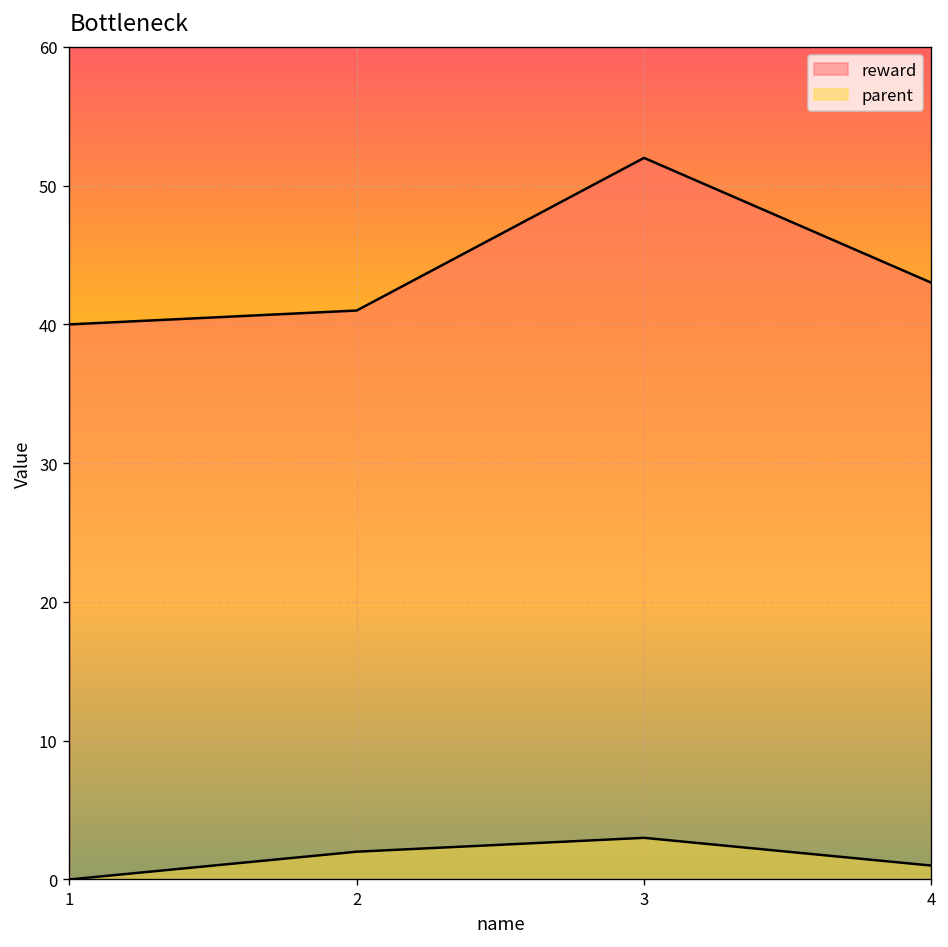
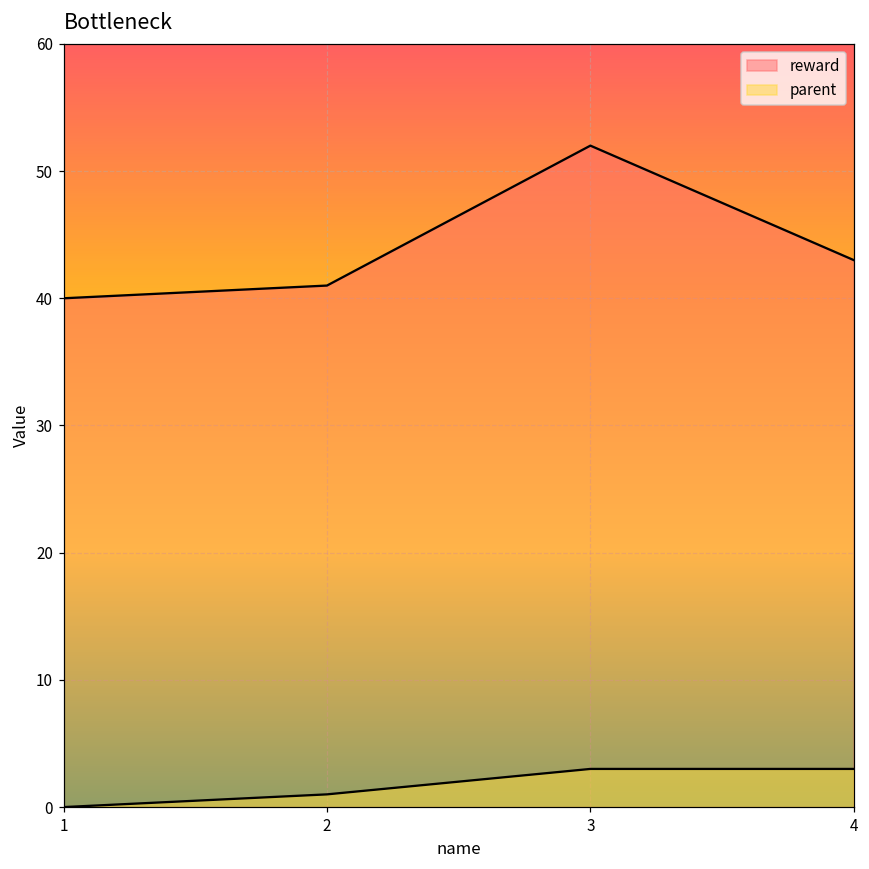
parent, 2: 2 -> 1
parent, 4: 1 -> 3
